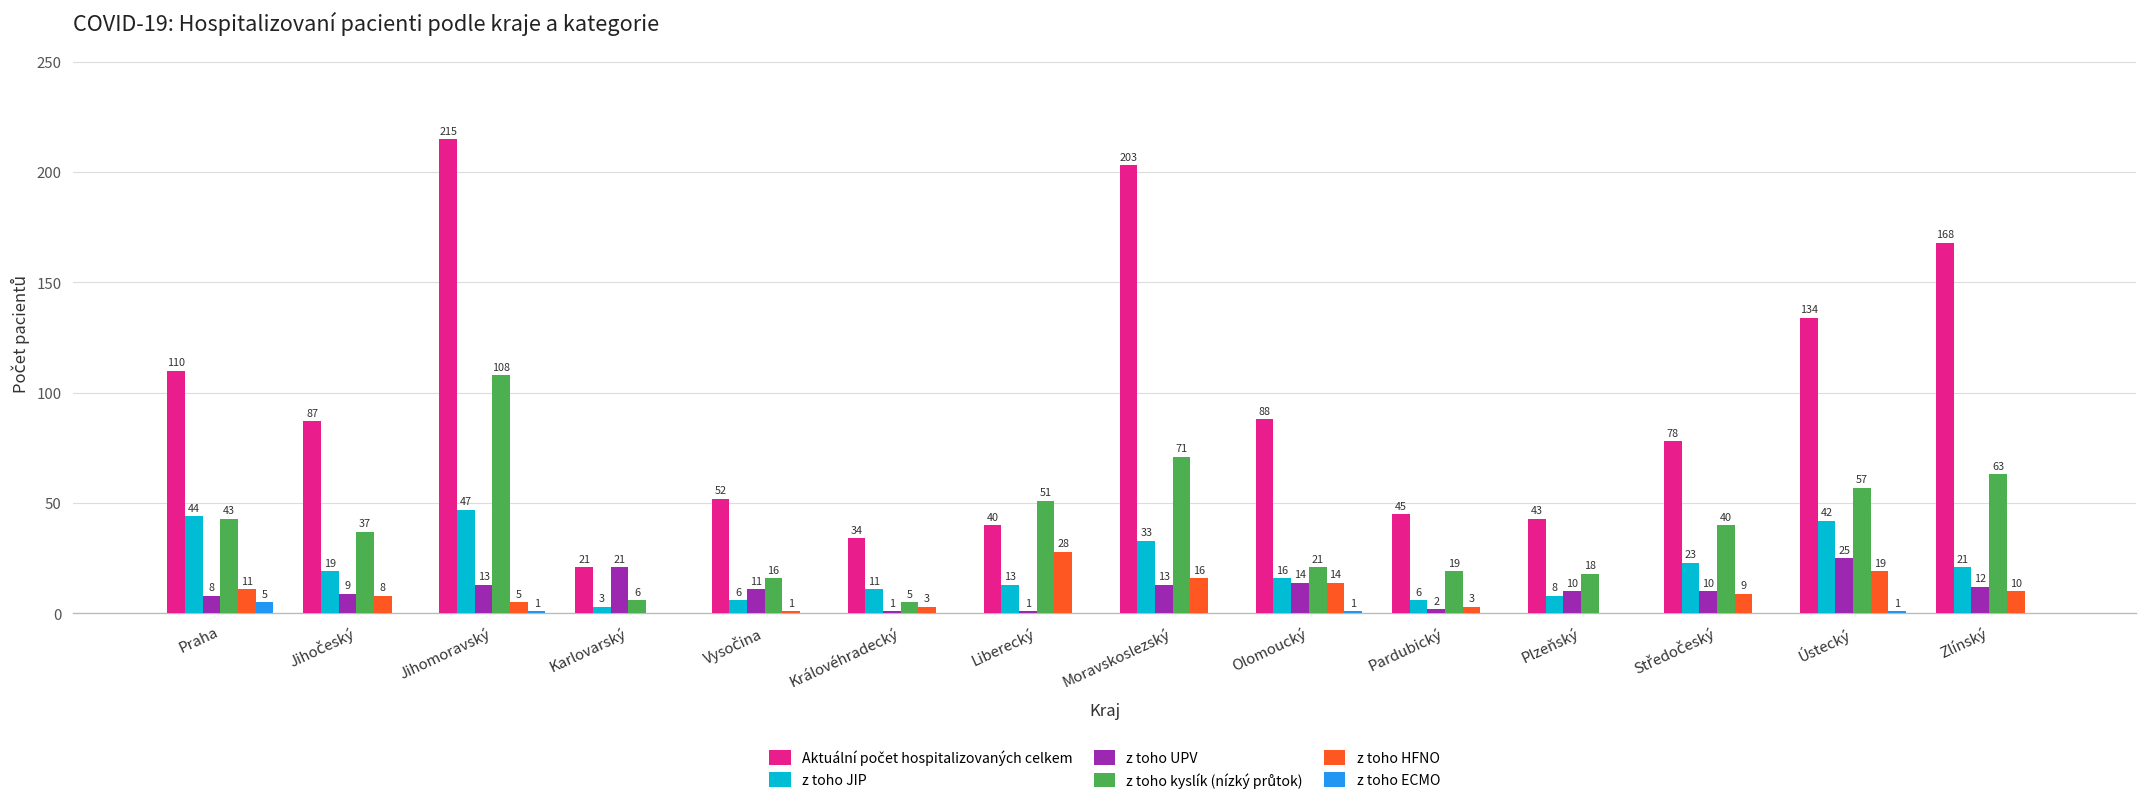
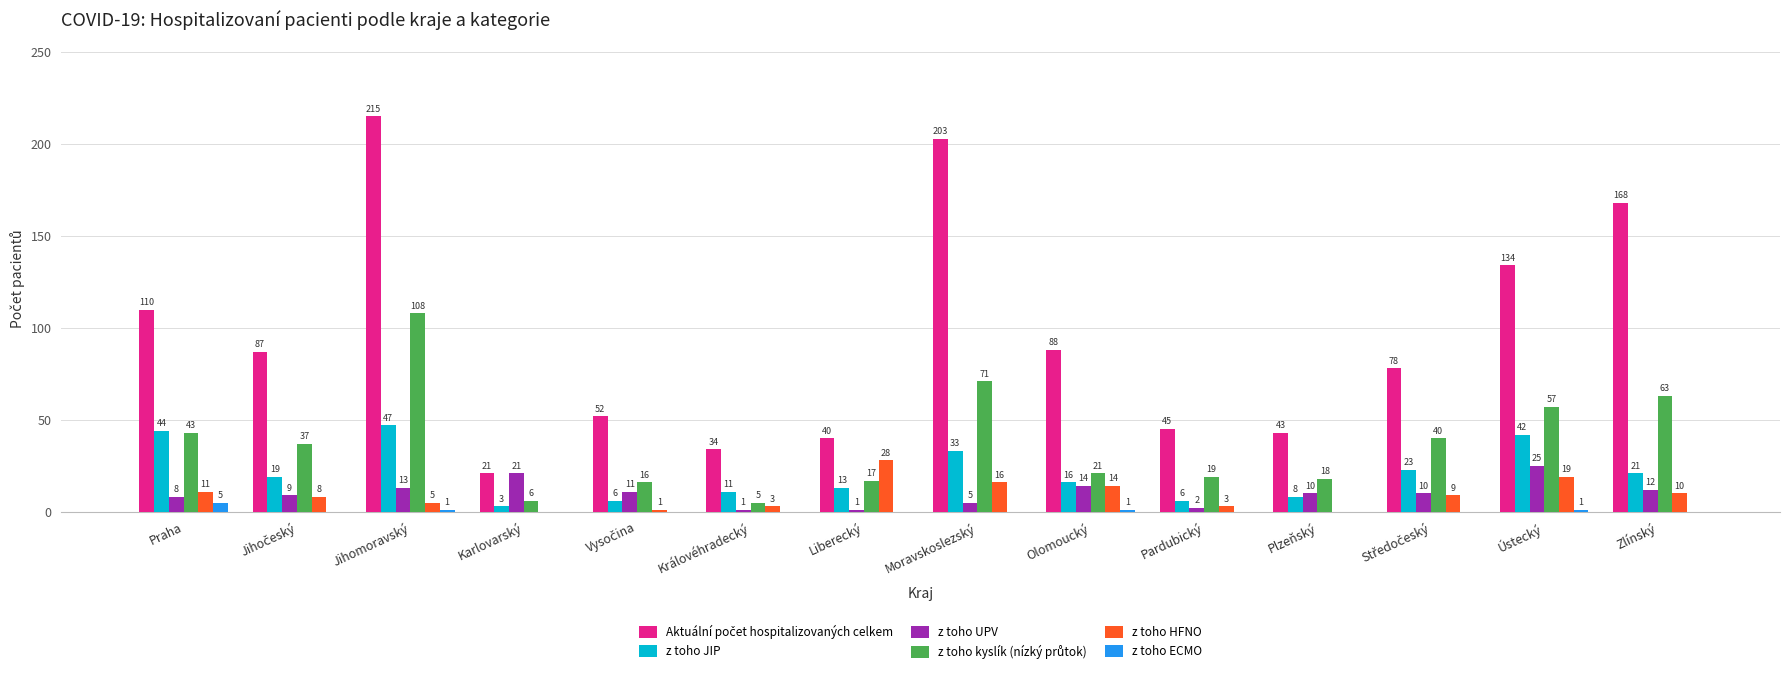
z toho kyslík (nízký průtok), Liberecký: 51 -> 17
z toho UPV, Moravskoslezský: 13 -> 5
